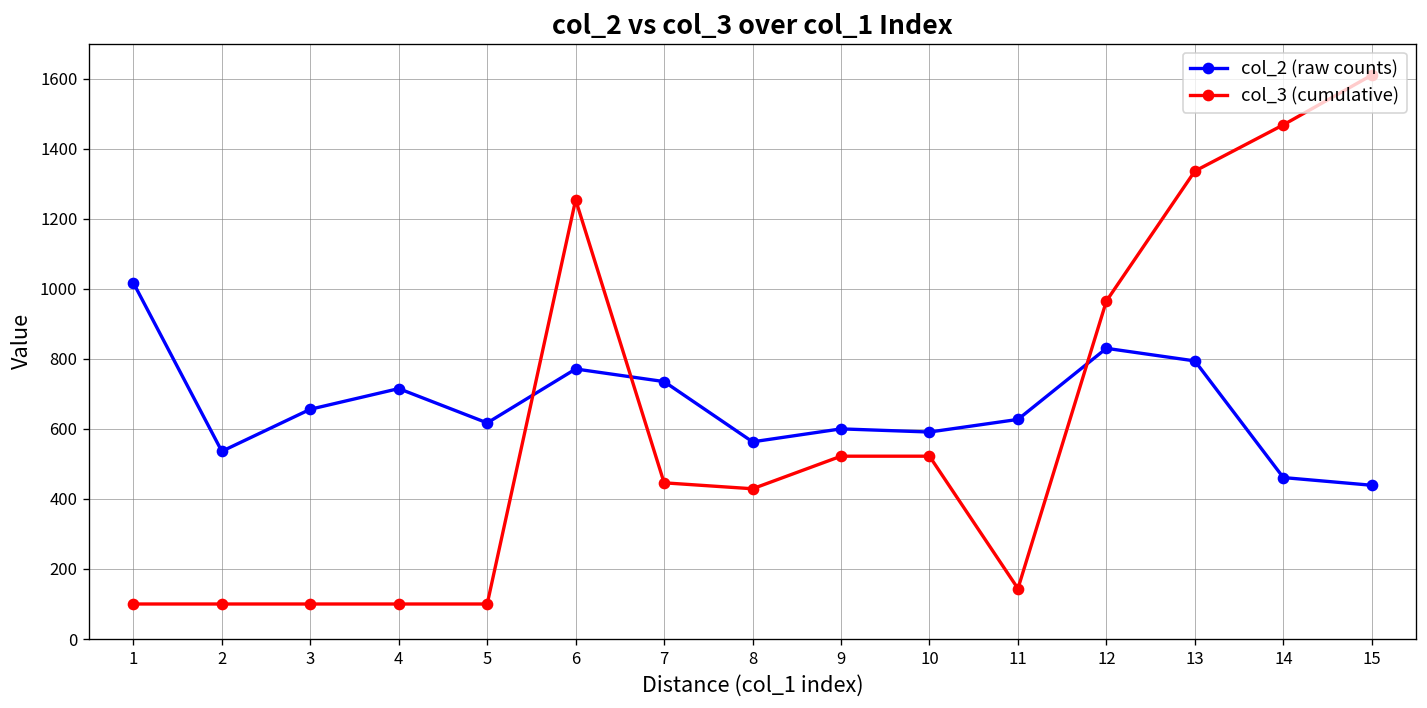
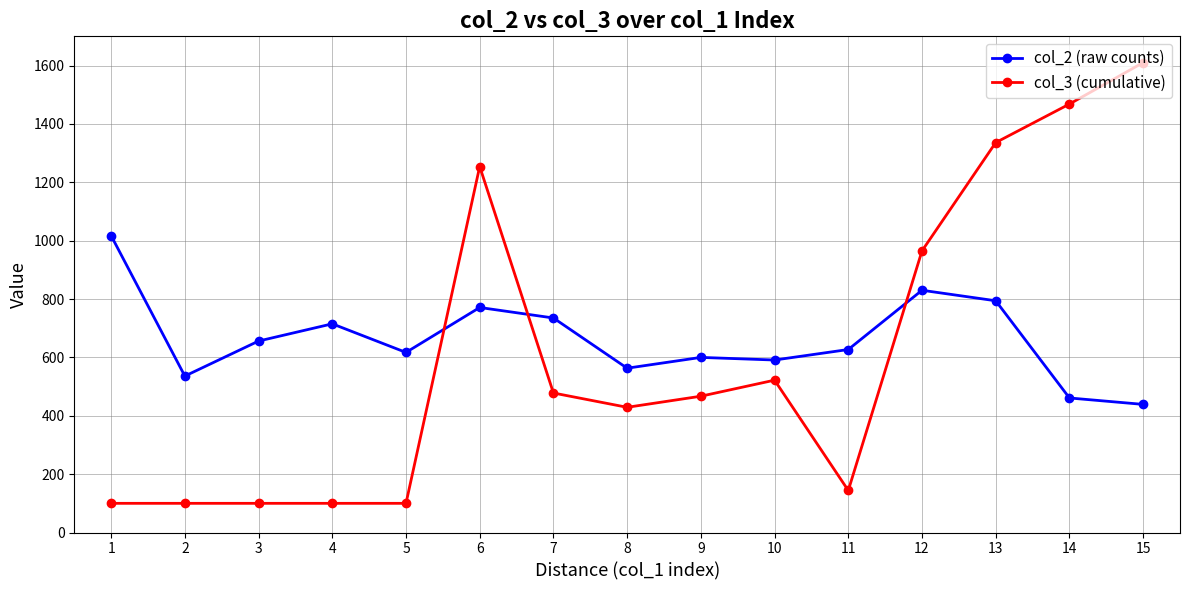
col_3 (cumulative), 7: 450 -> 480
col_3 (cumulative), 9: 520 -> 470
